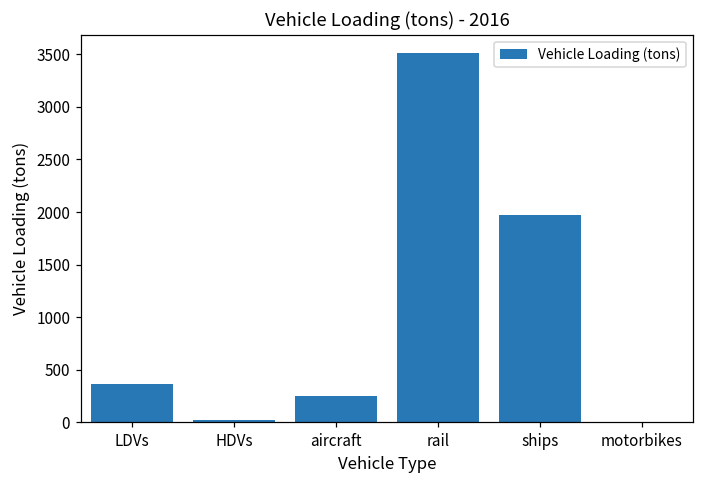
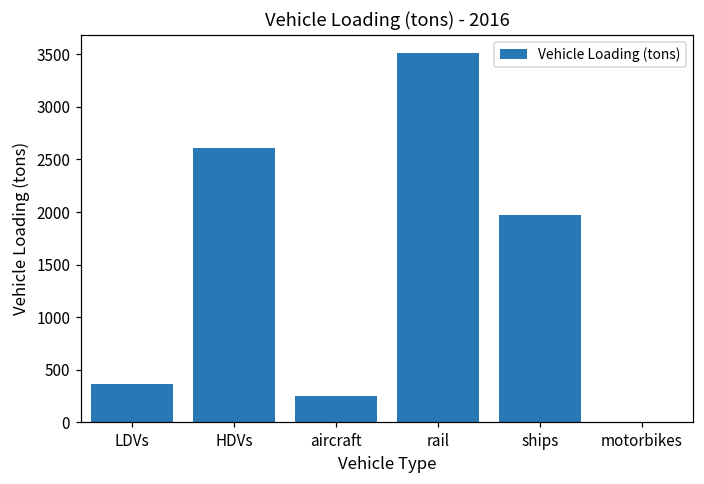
HDVs: 0 -> 2600
